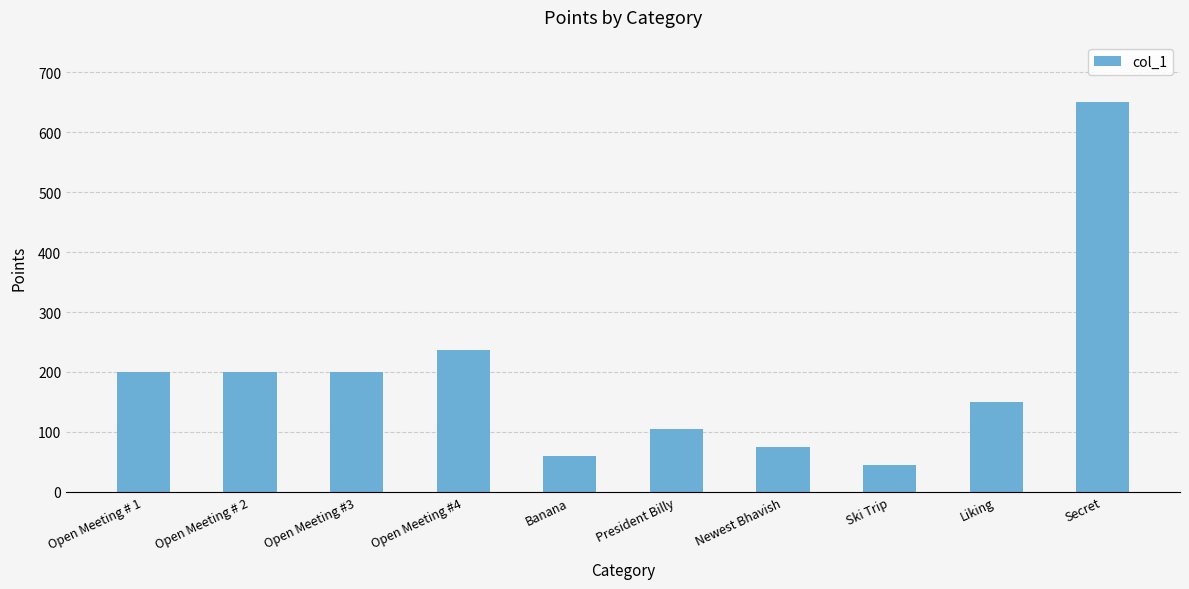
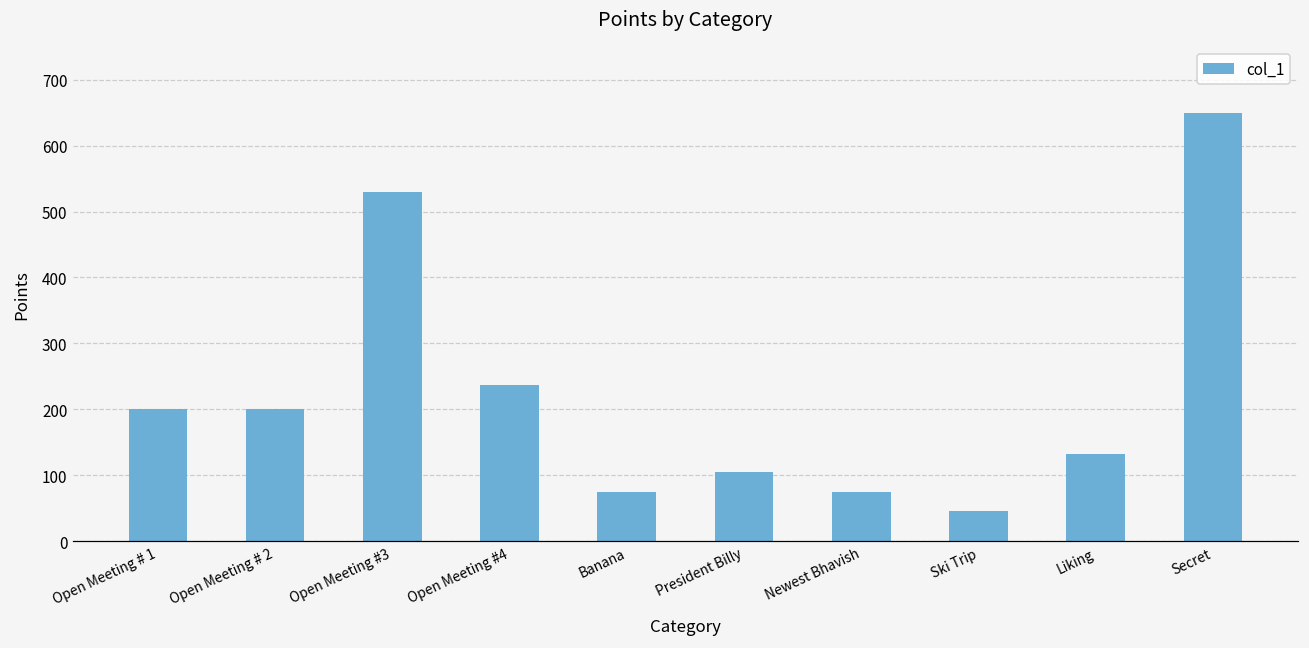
Open Meeting #3: 200 -> 530
Banana: 60 -> 80
Liking: 150 -> 130
